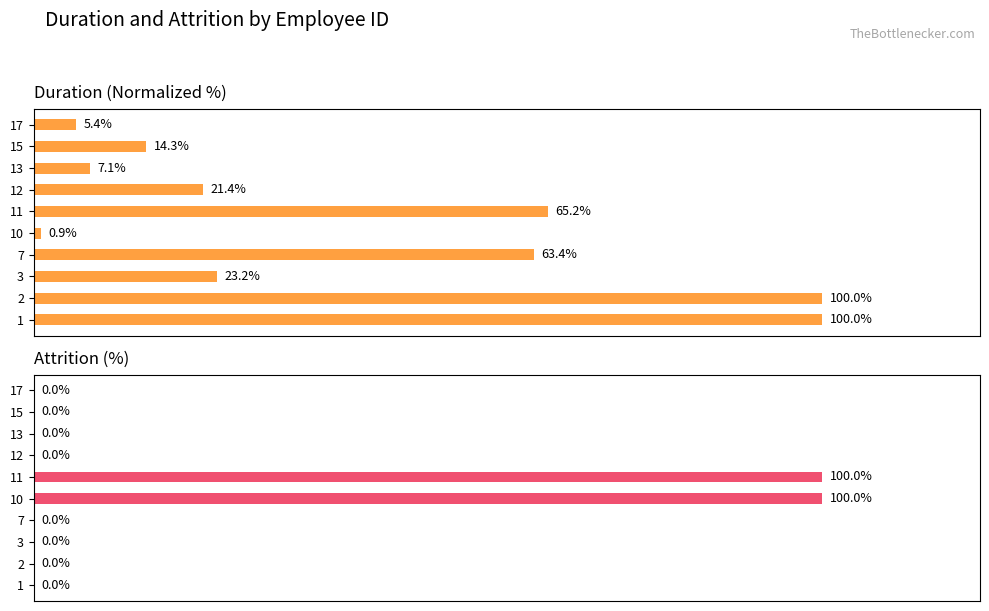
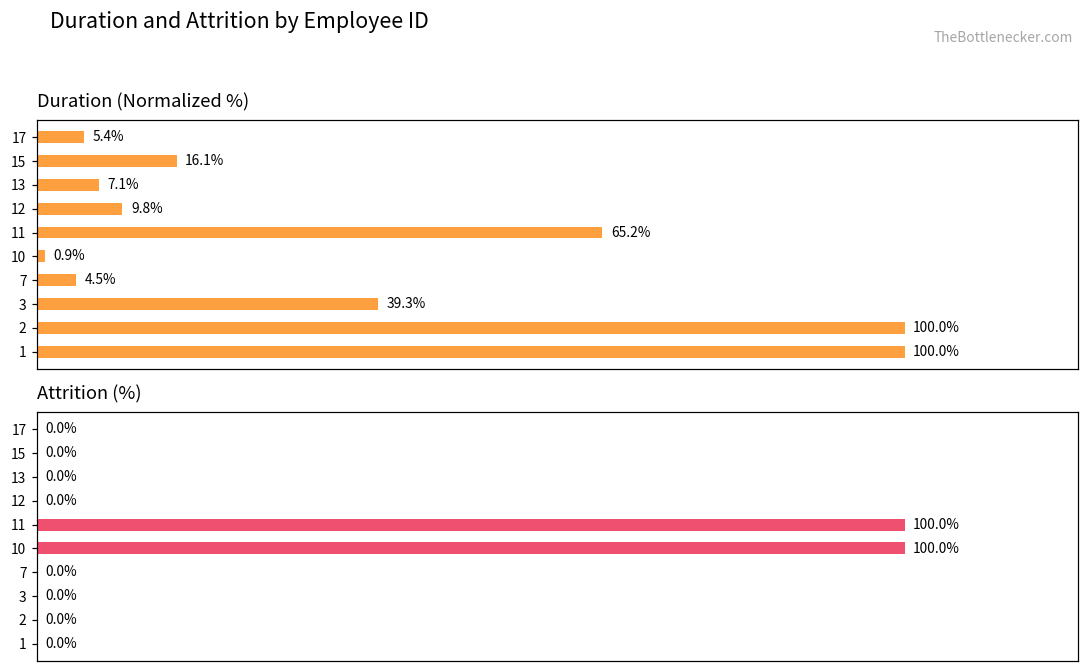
Duration (Normalized %), 15: 14.3% -> 16.1%
Duration (Normalized %), 12: 21.4% -> 9.8%
Duration (Normalized %), 7: 63.4% -> 4.5%
Duration (Normalized %), 3: 23.2% -> 39.3%
